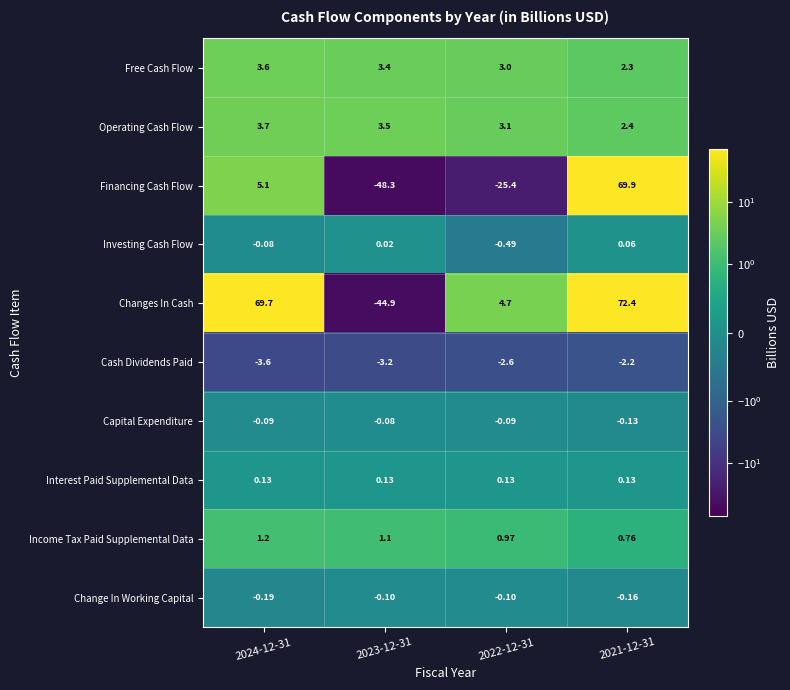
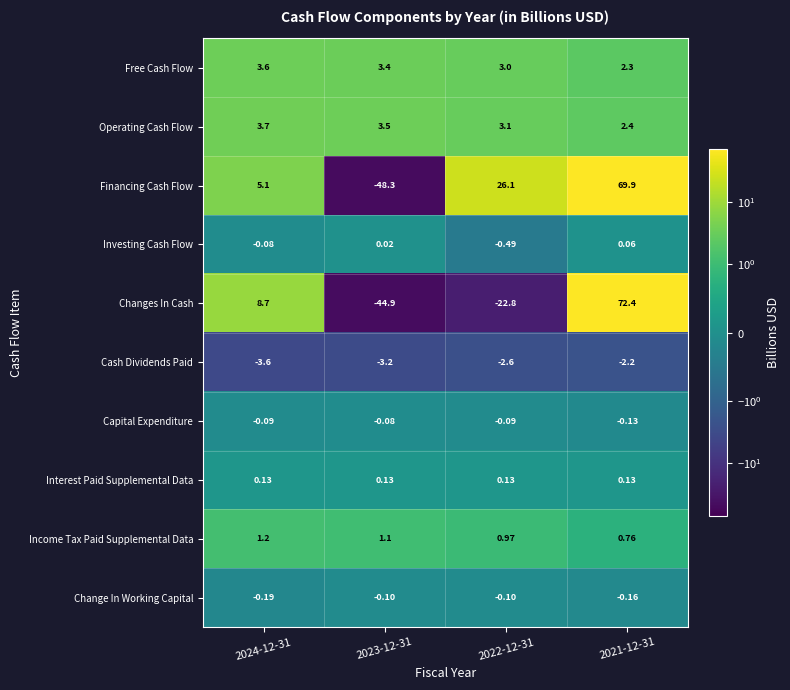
Financing Cash Flow, 2022-12-31: -25.4 -> 26.1
Changes In Cash, 2024-12-31: 69.7 -> 8.7
Changes In Cash, 2022-12-31: 4.7 -> -22.8
